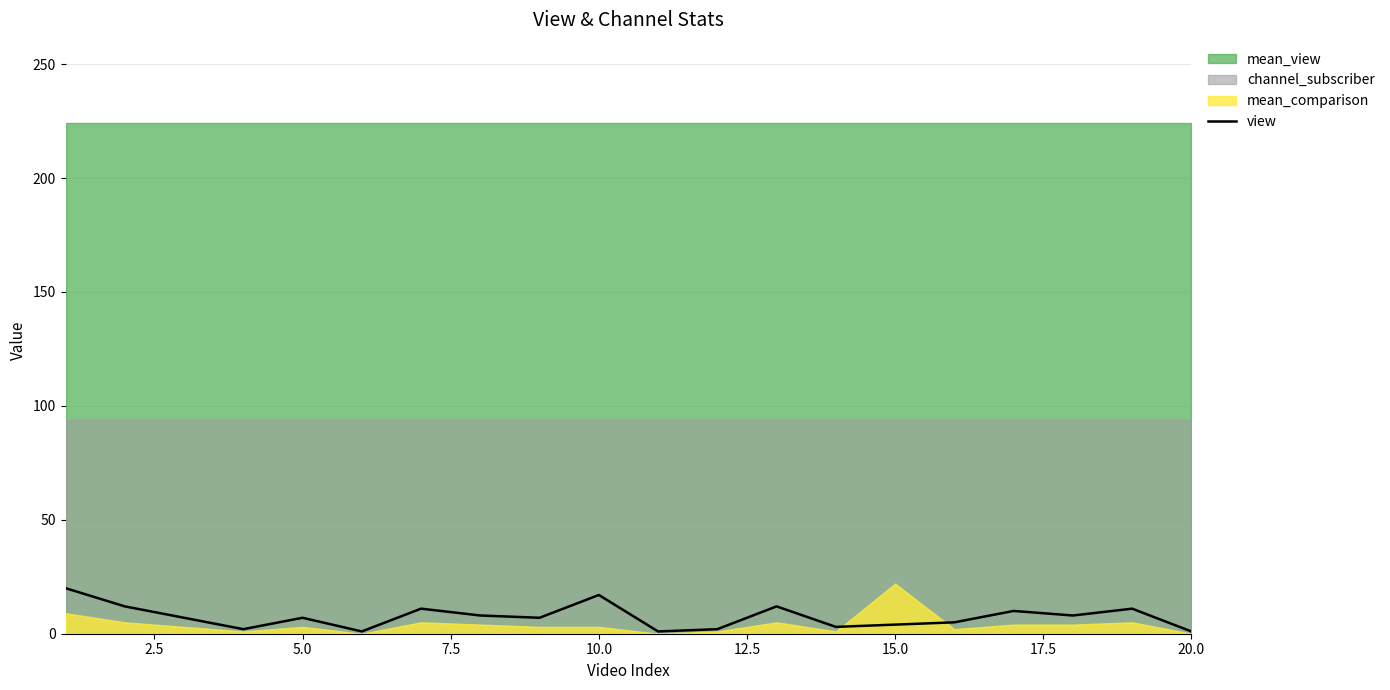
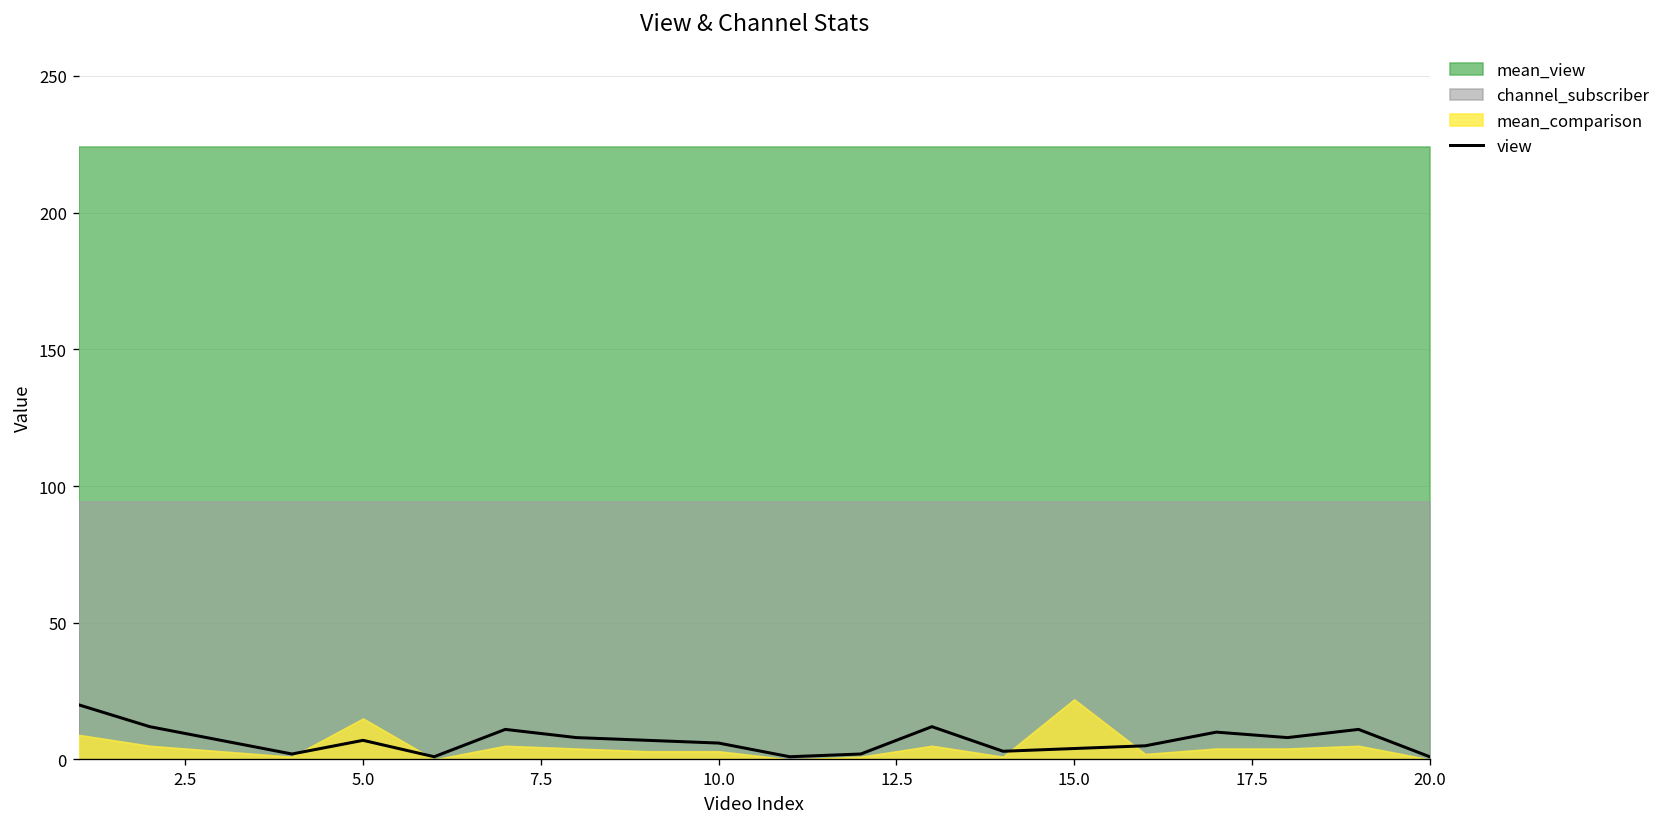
mean_comparison, 5.0: 3 -> 15
view, 10.0: 17 -> 6
